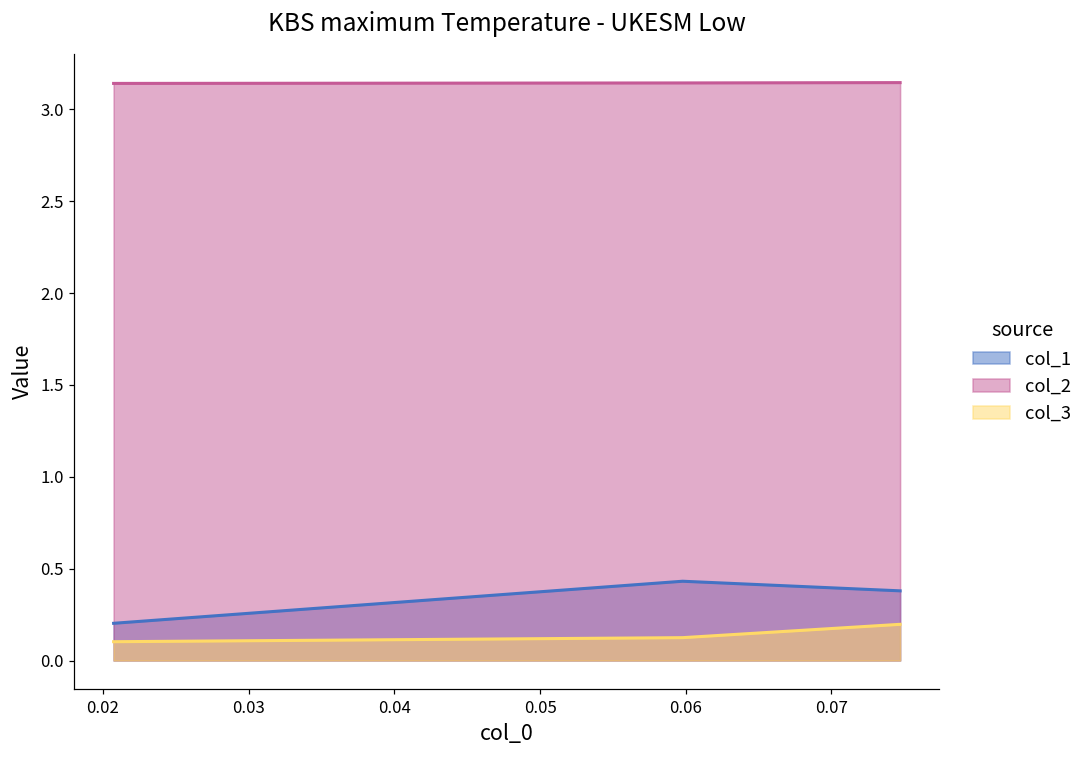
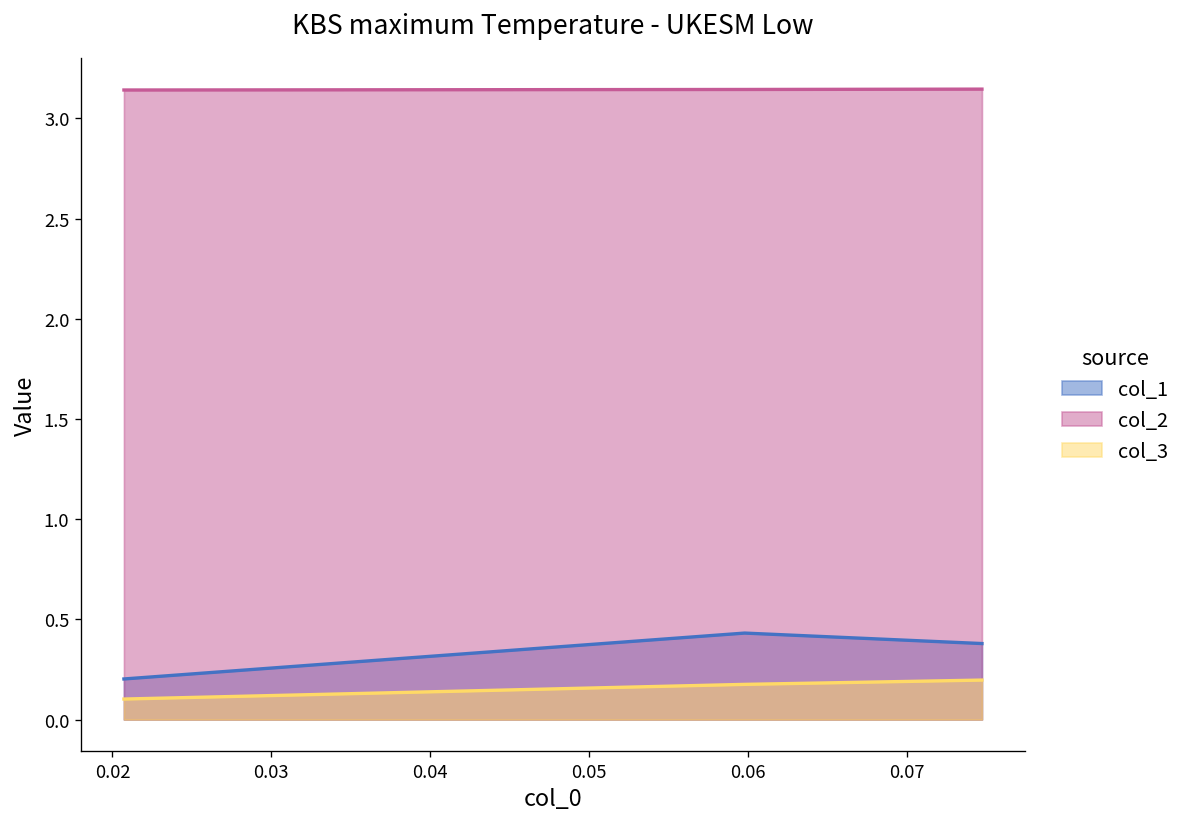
col_3, 0.06: 0.12 -> 0.18
